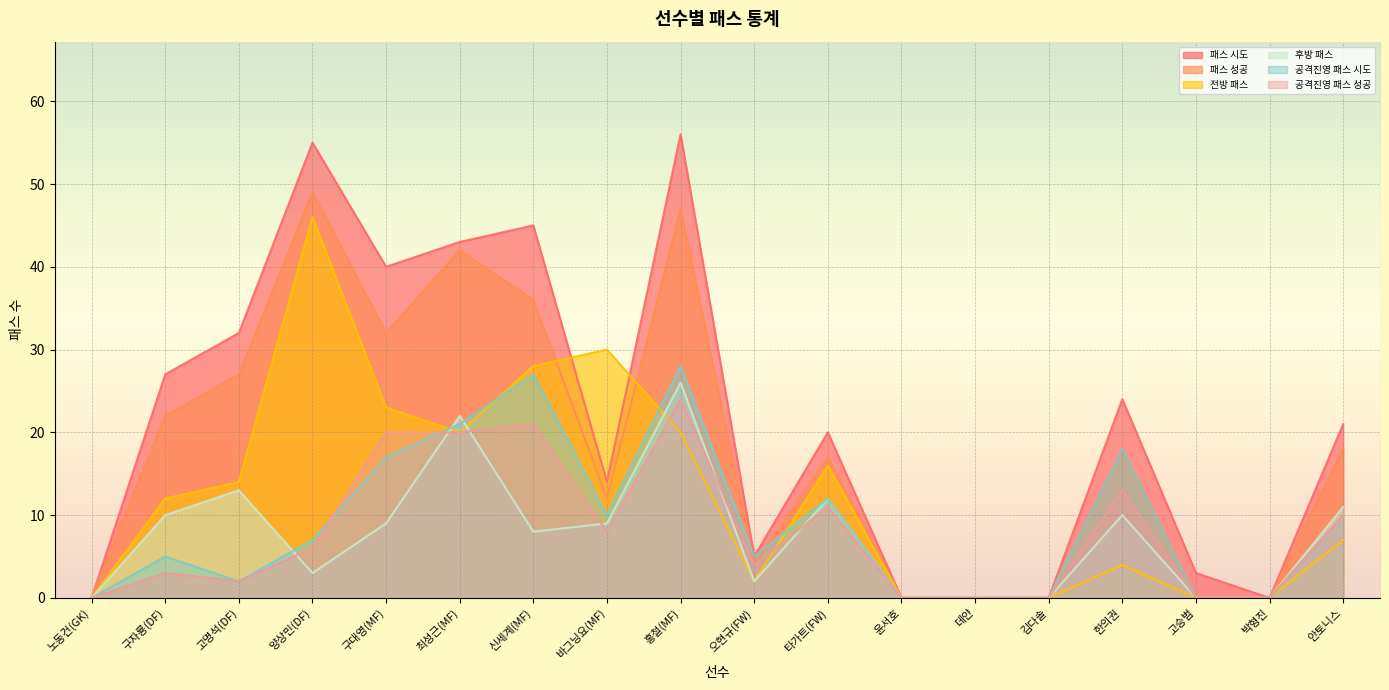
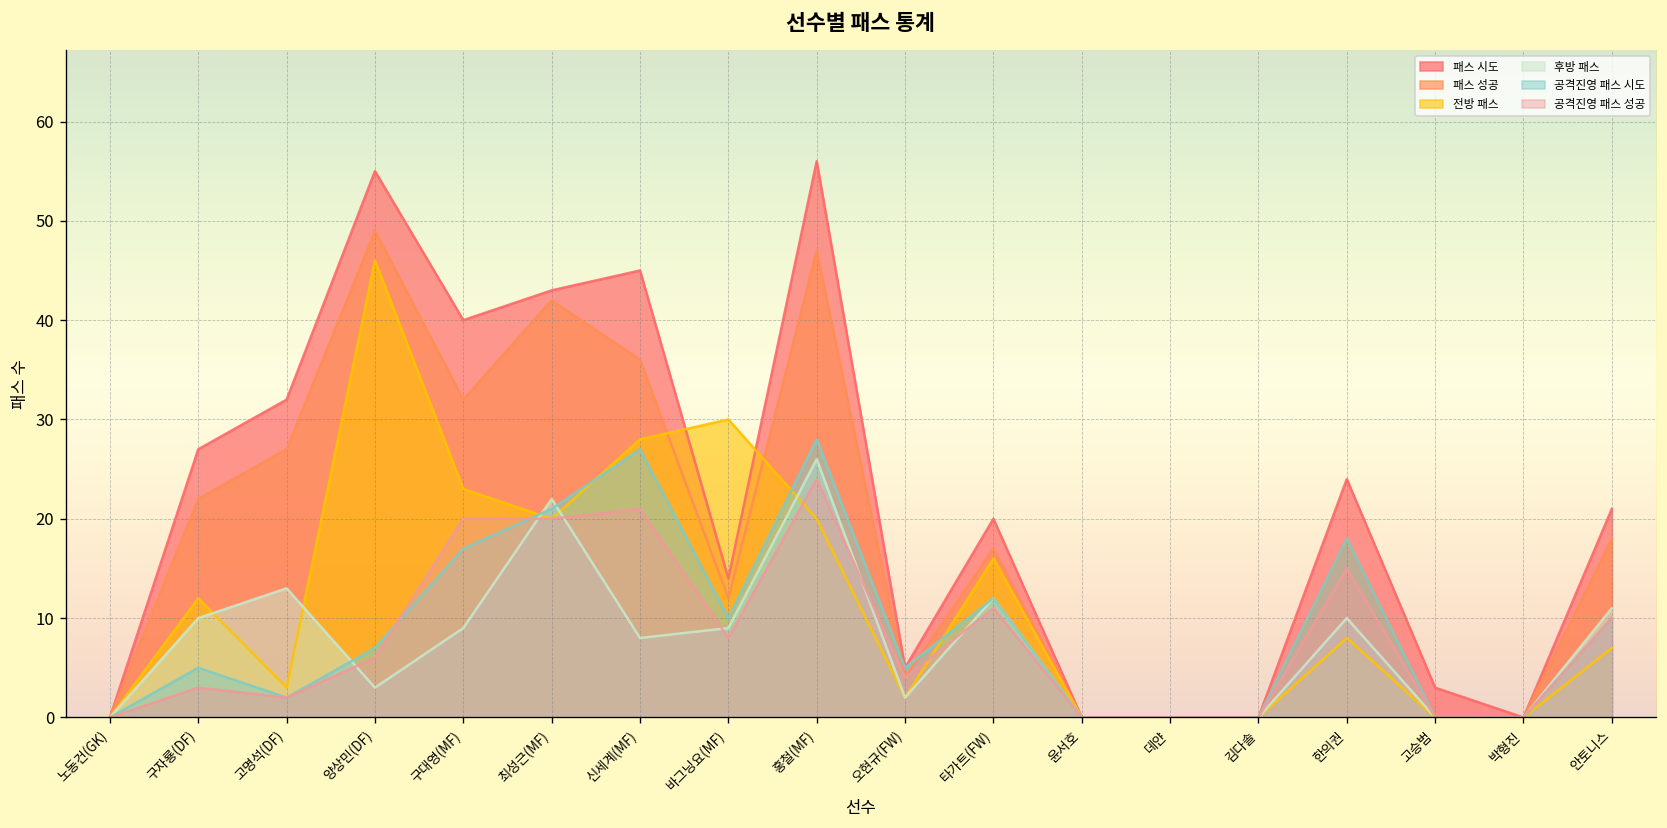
전방 패스, 고명석(DF): 14 -> 3
전방 패스, 한의권: 4 -> 8
공격진영 패스 성공, 한의권: 13 -> 15
